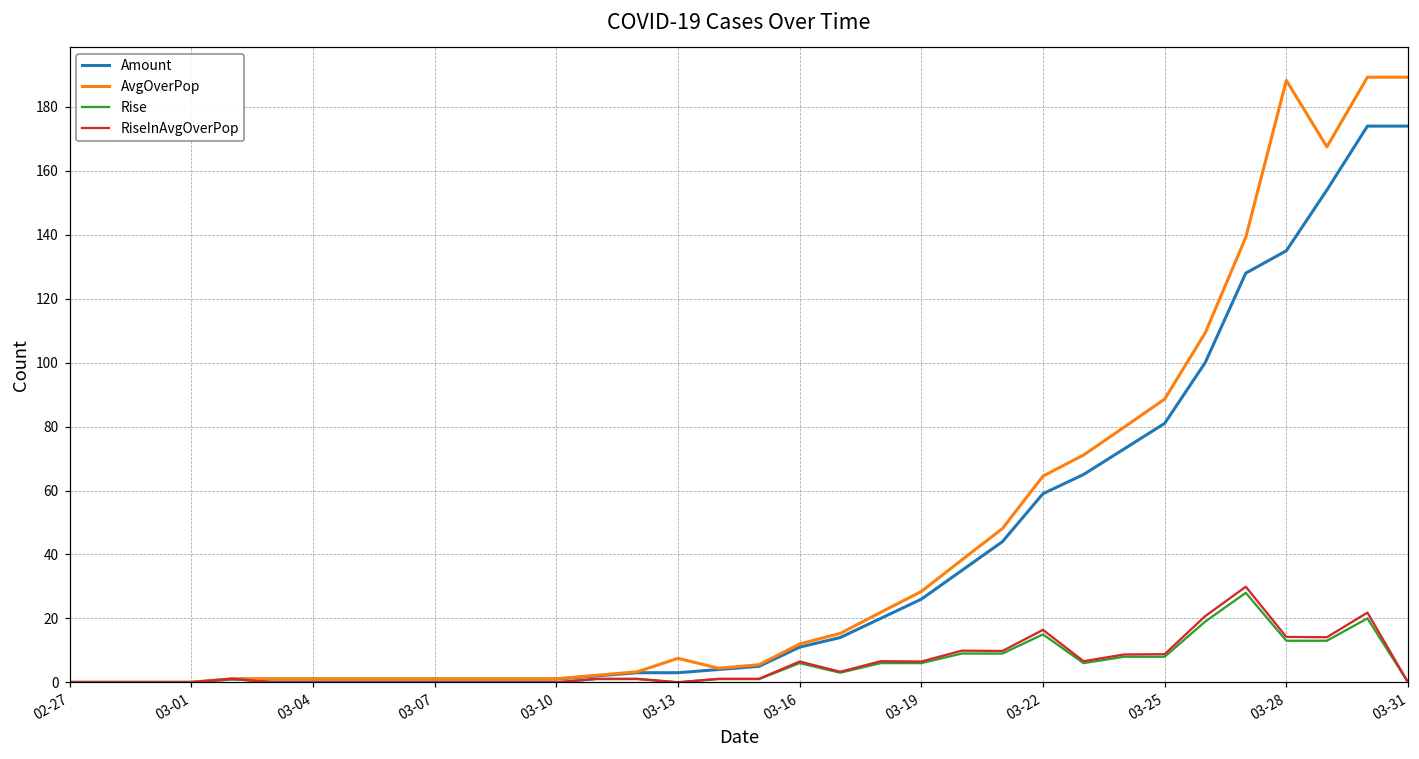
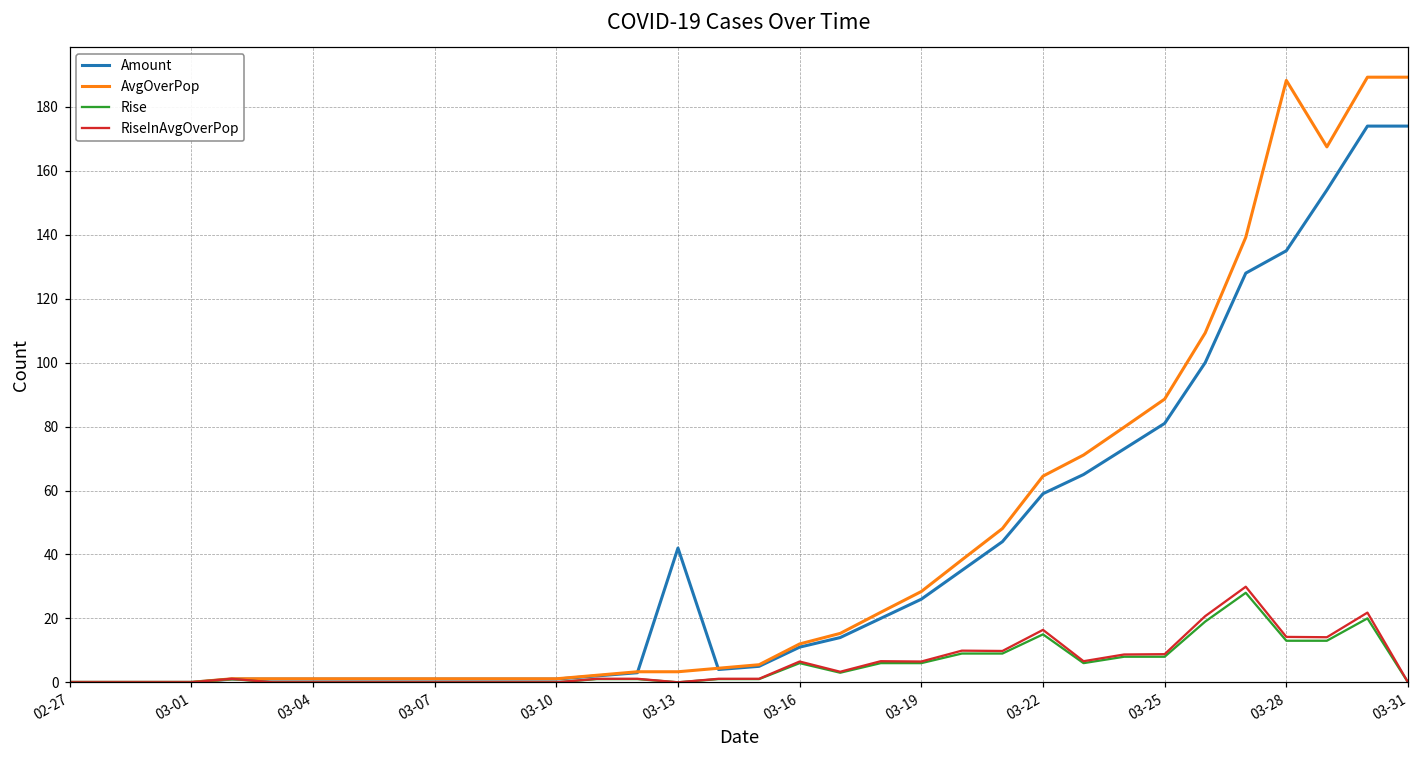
Amount, 03-13: 3 -> 42
AvgOverPop, 03-13: 8 -> 3
